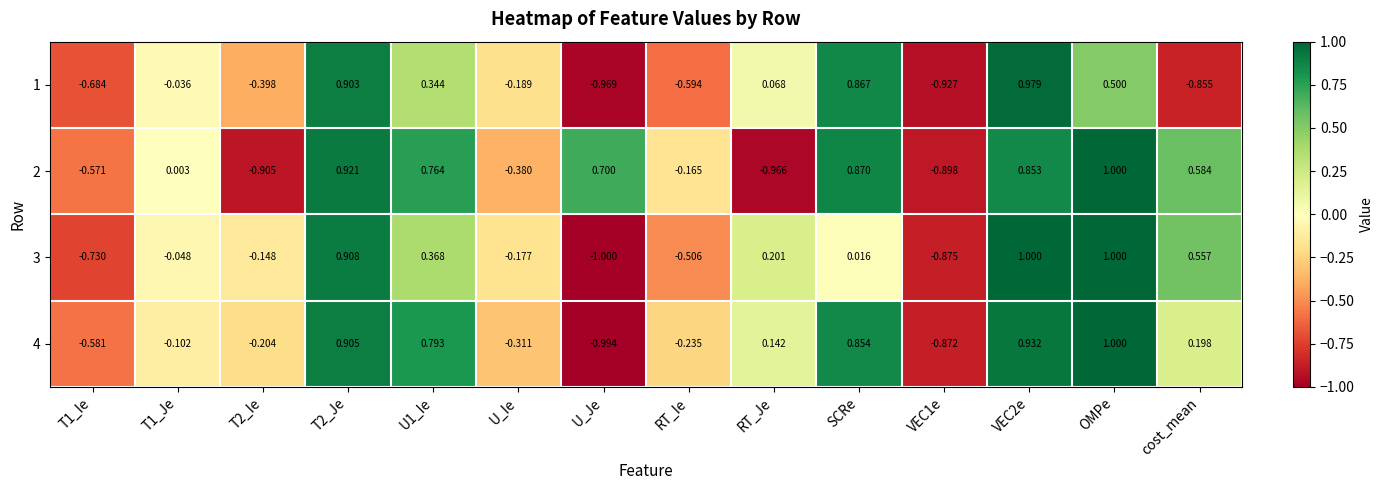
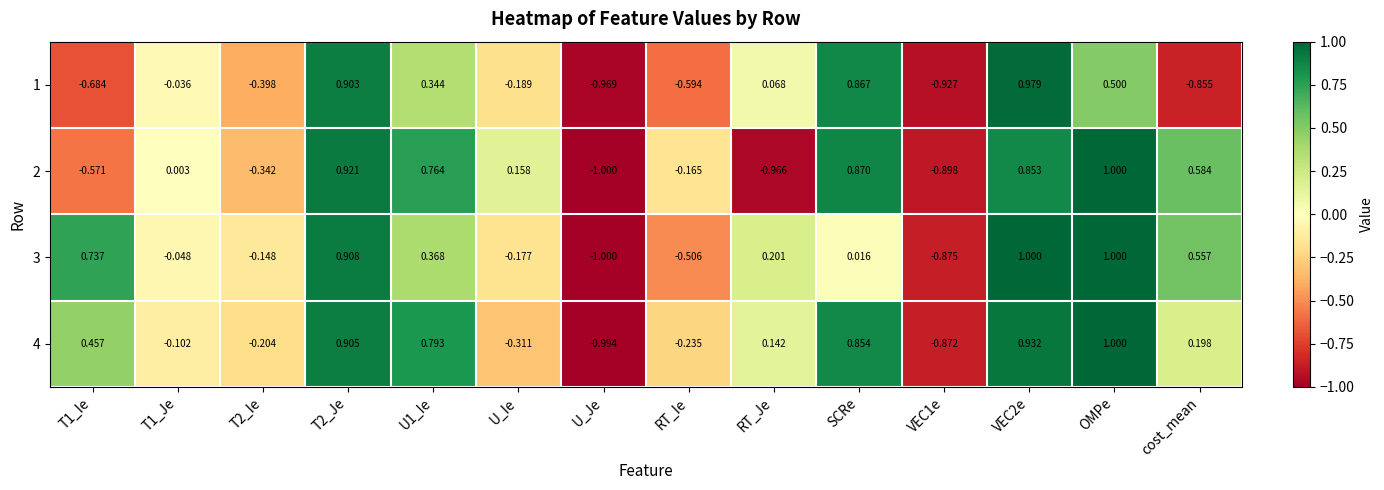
2, T2_Ie: -0.905 -> -0.342
2, U_Ie: -0.380 -> 0.158
2, U_Je: 0.700 -> -1.000
3, T1_Ie: -0.730 -> 0.737
4, T1_Ie: -0.581 -> 0.457
